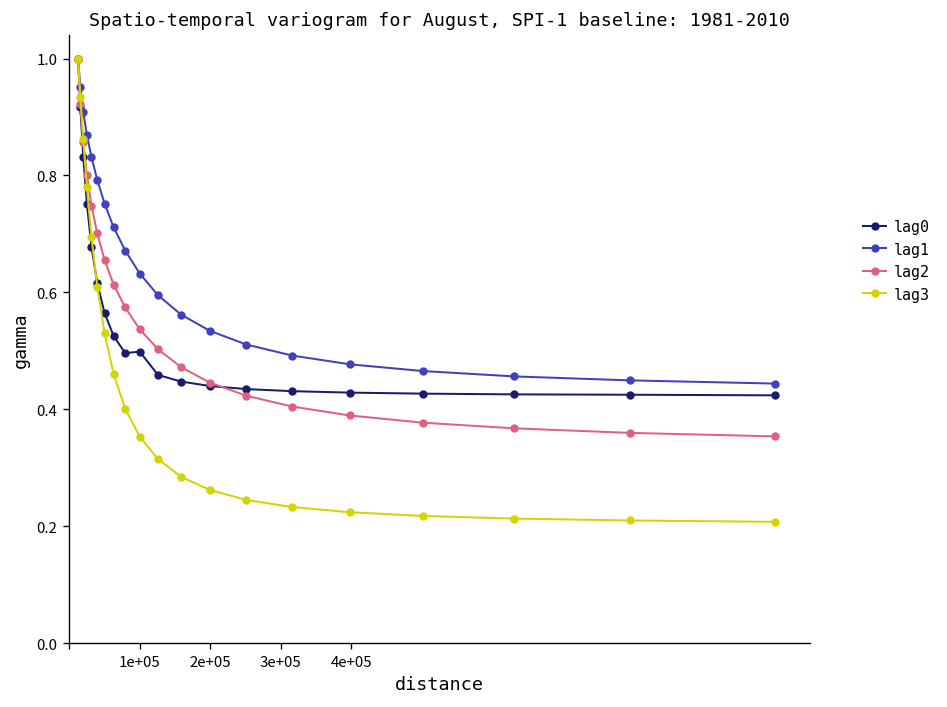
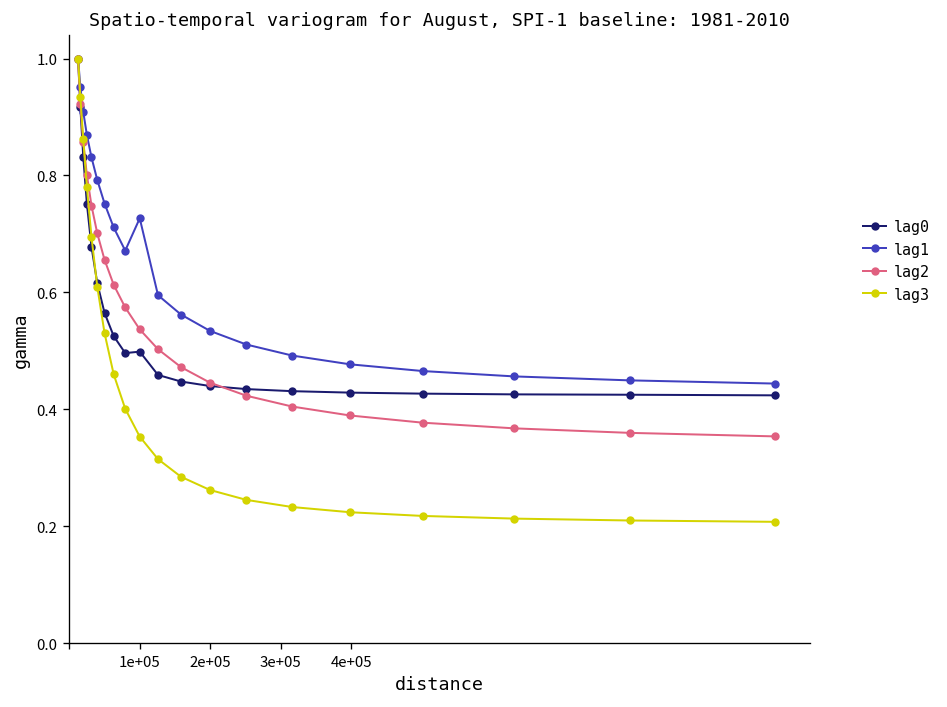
lag1, 1e+05: 0.63 -> 0.73
